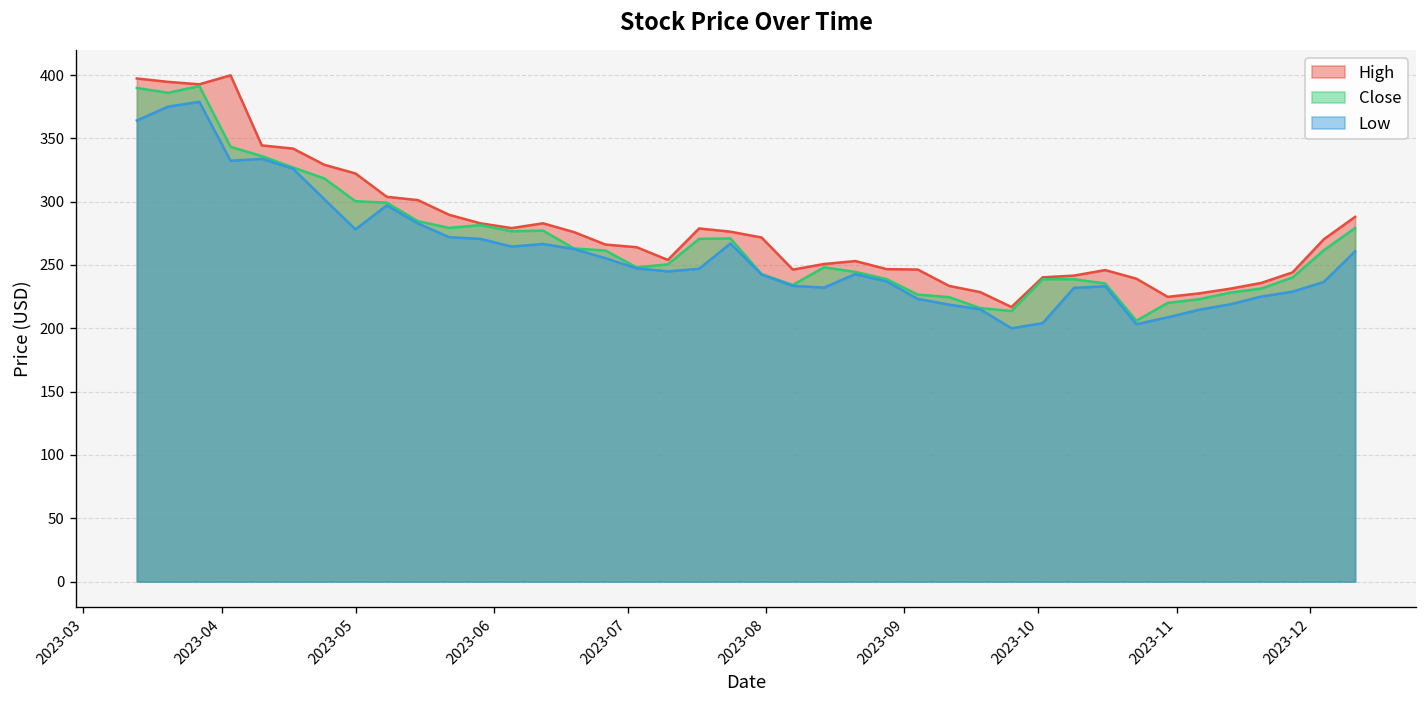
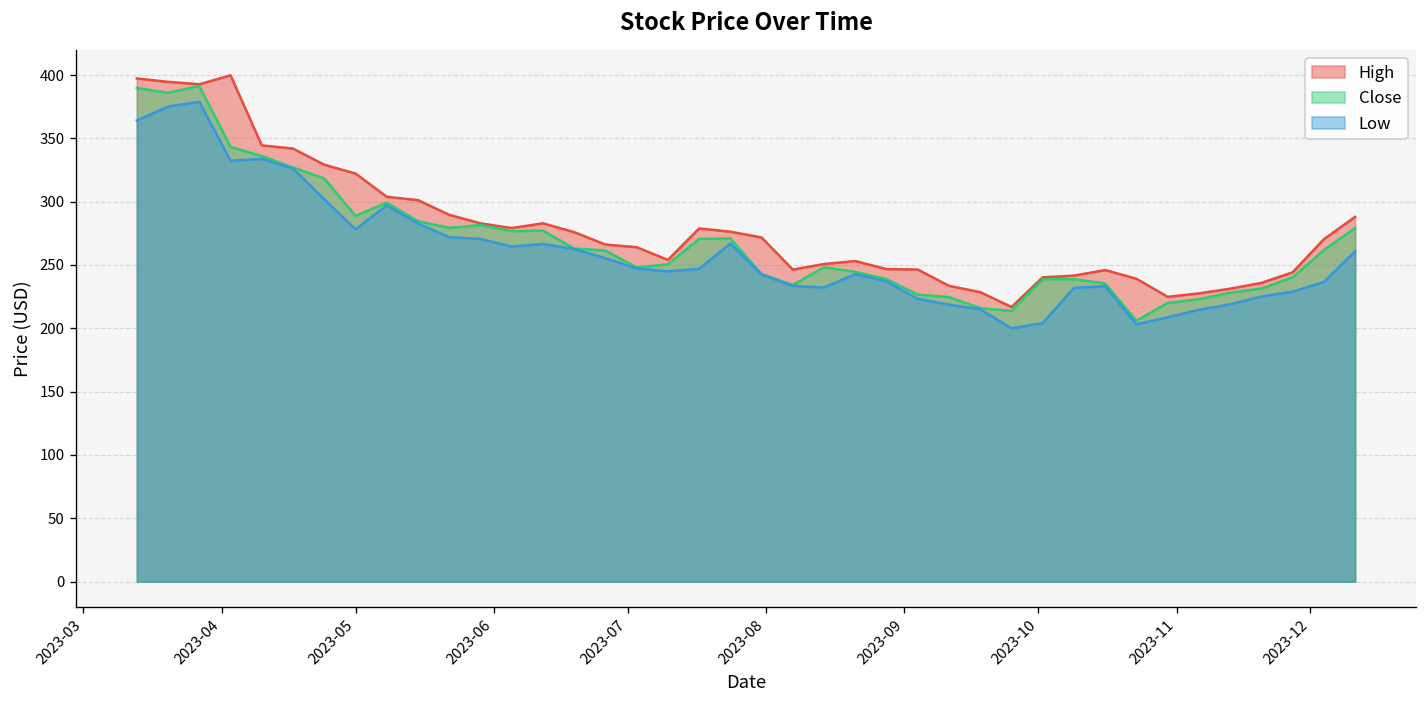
Close, 2023-05: 300 -> 289
